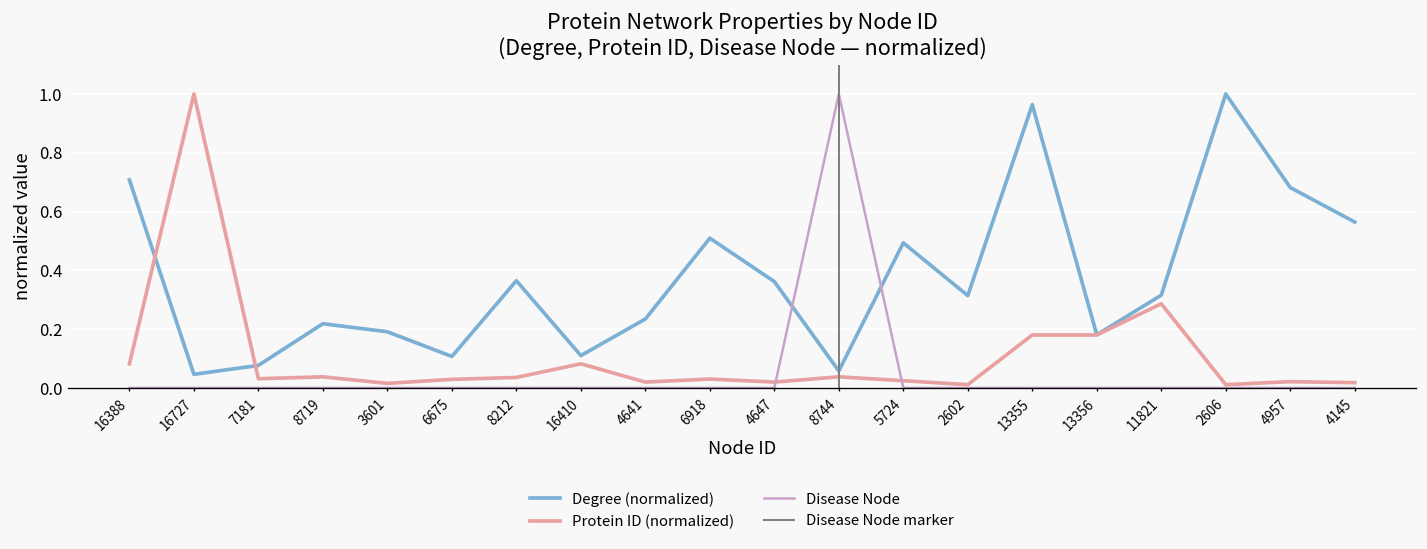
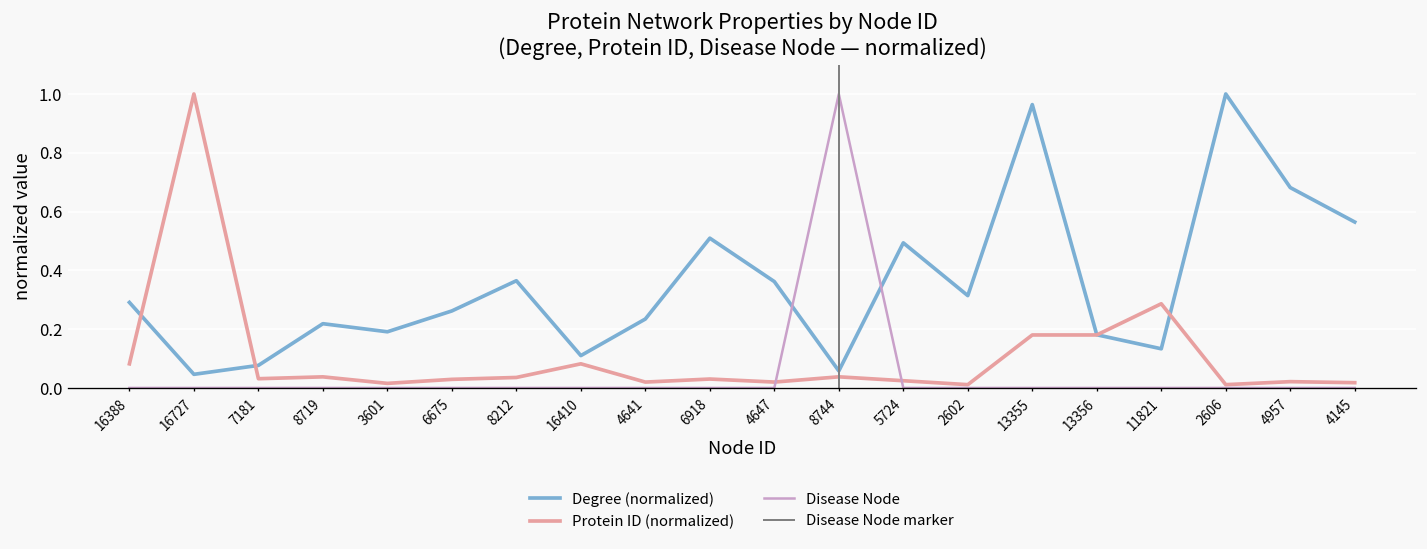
Degree (normalized), 16388: 0.71 -> 0.29
Degree (normalized), 6675: 0.11 -> 0.26
Degree (normalized), 11821: 0.32 -> 0.13
